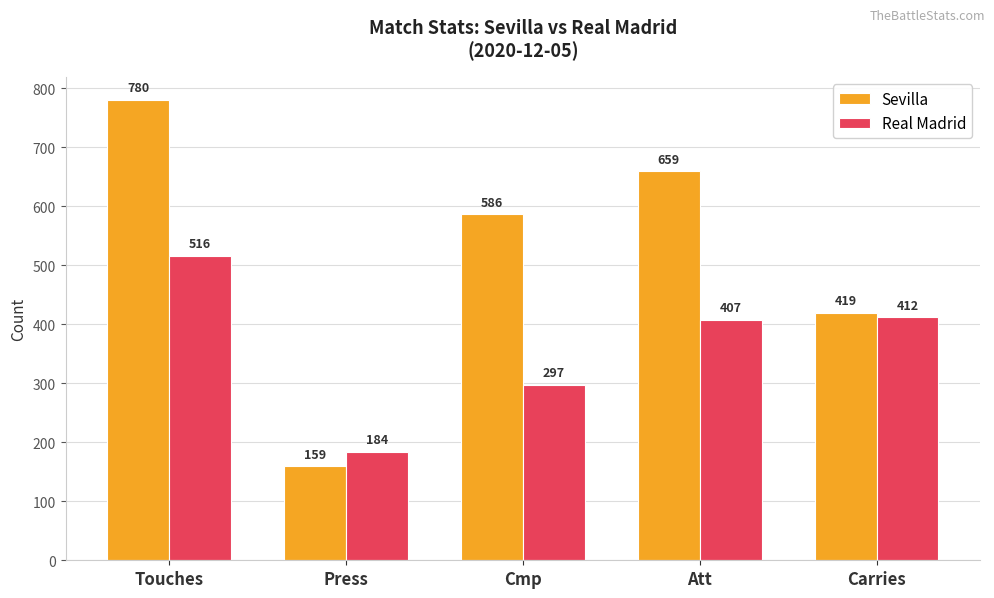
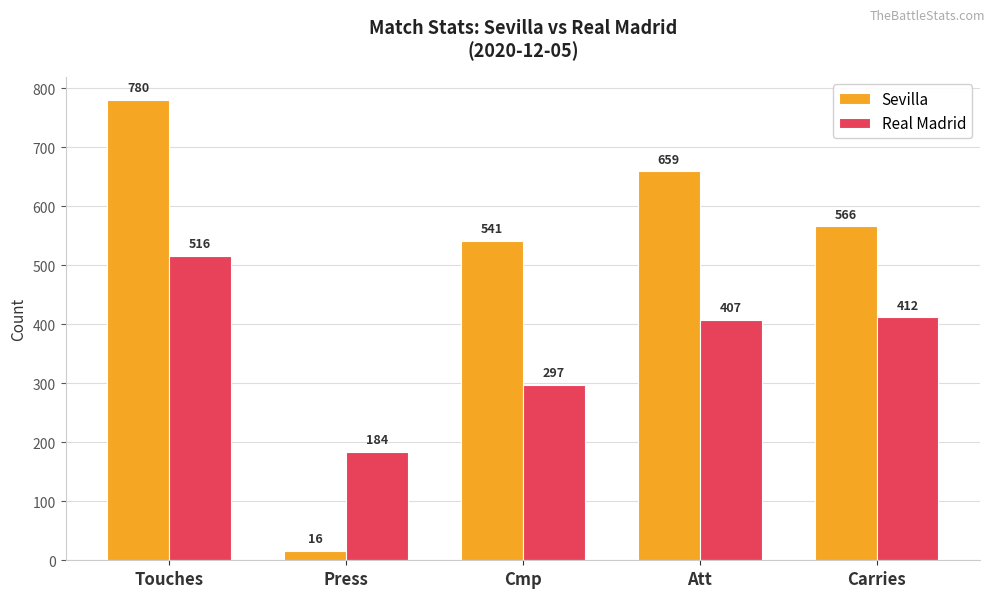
Sevilla, Press: 159 -> 16
Sevilla, Cmp: 586 -> 541
Sevilla, Carries: 419 -> 566
